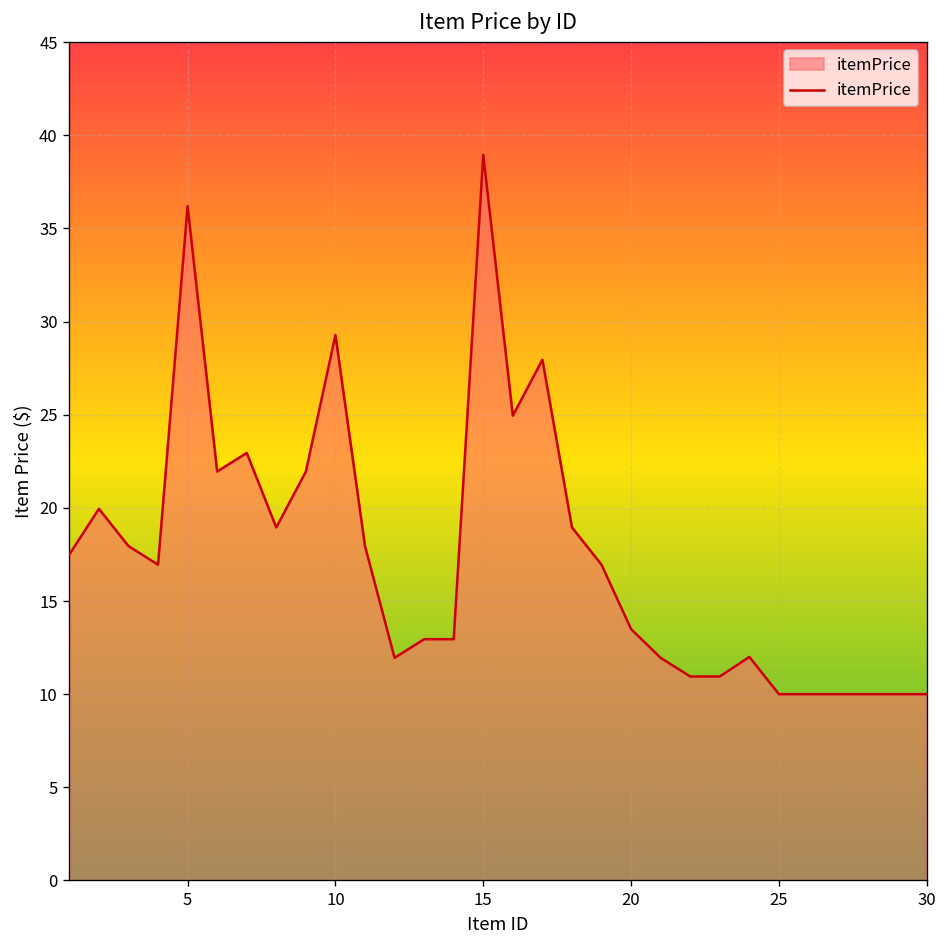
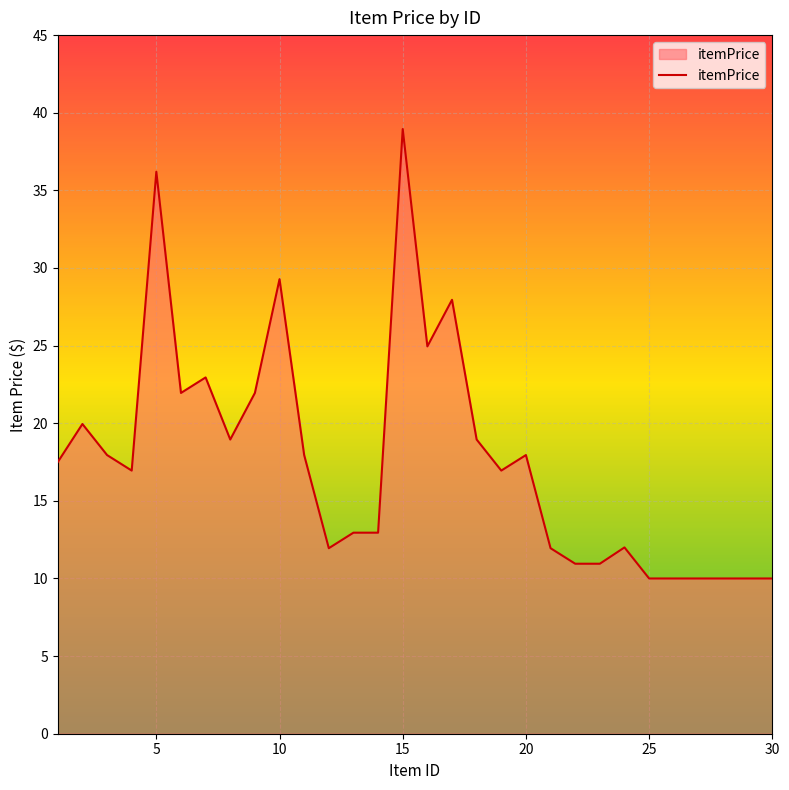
20: 13.5 -> 18.0
